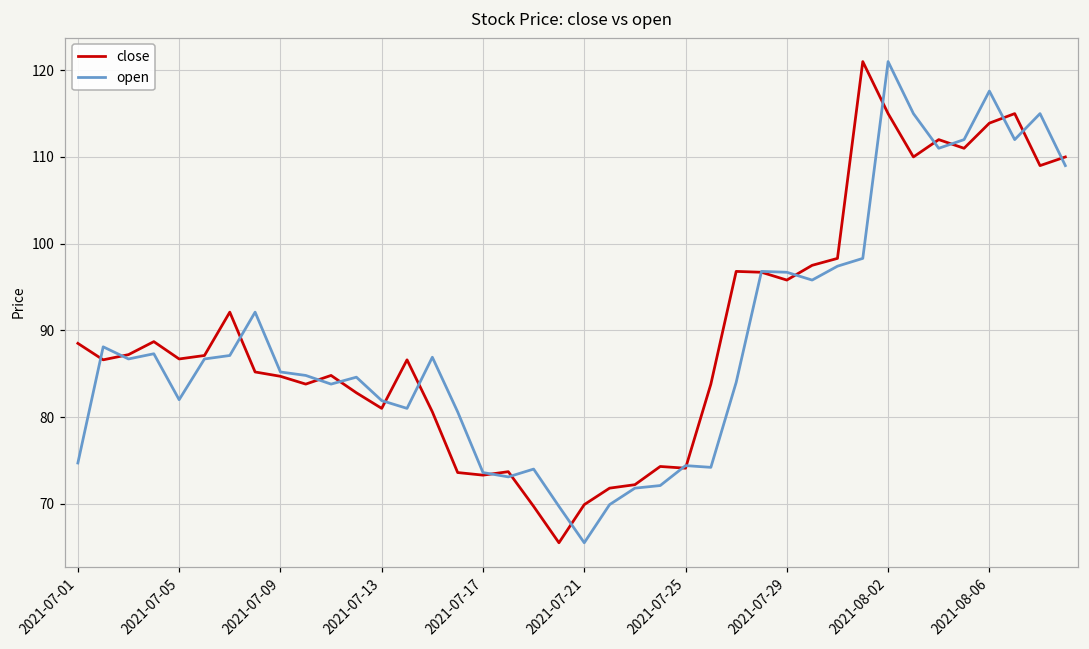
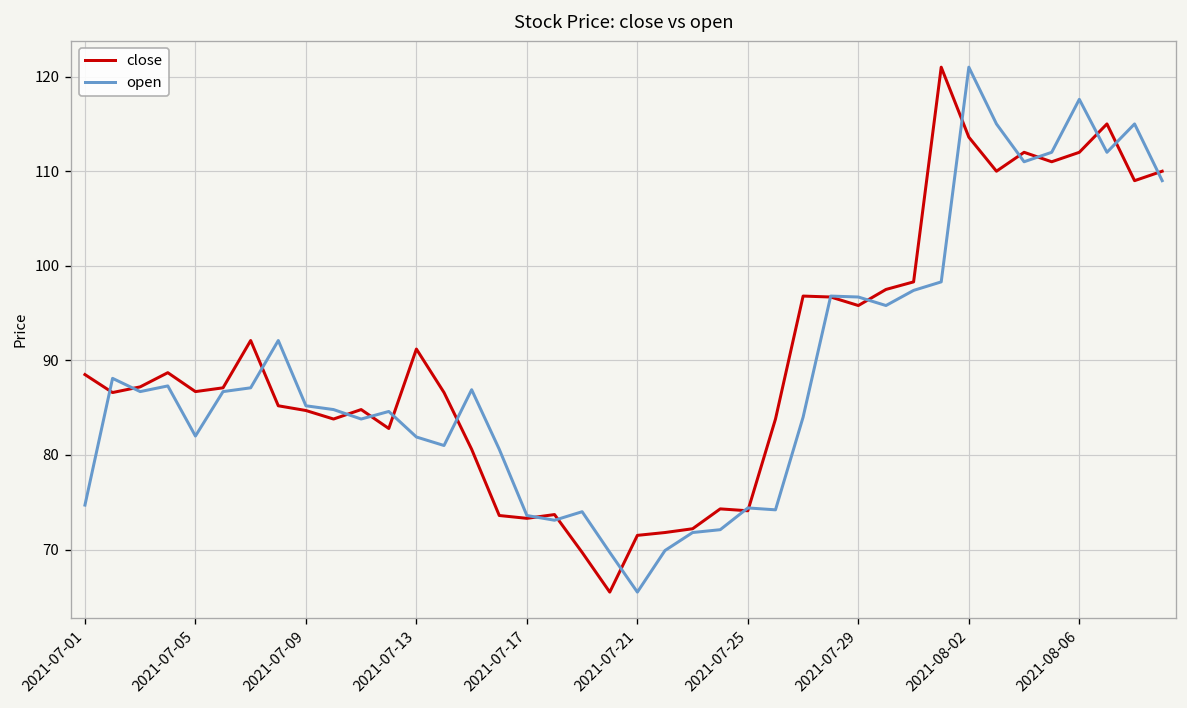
close, 2021-07-13: 81 -> 91
close, 2021-07-21: 70 -> 72
close, 2021-08-02: 115 -> 114
close, 2021-08-06: 114 -> 112
